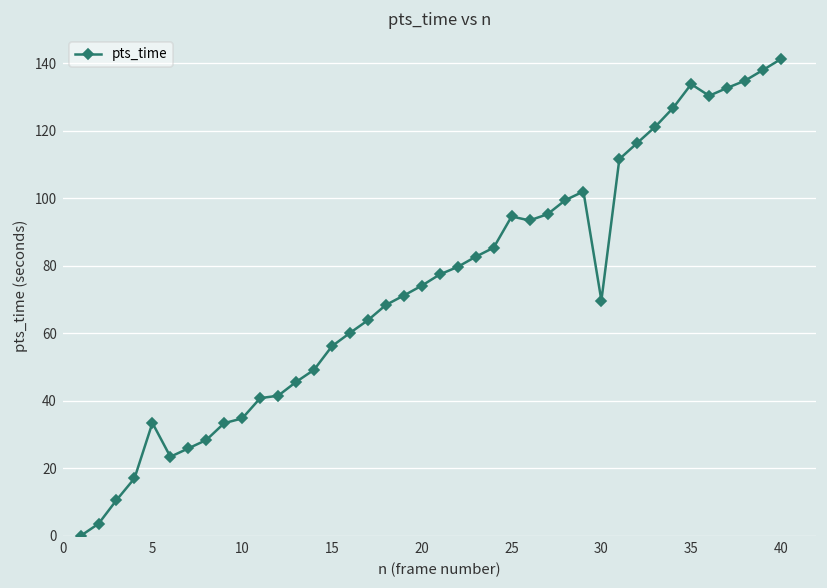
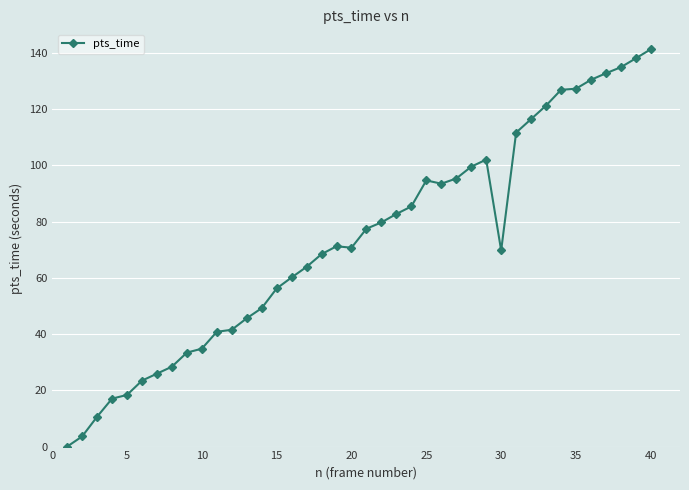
5: 33 -> 18
20: 74 -> 71
35: 134 -> 127
